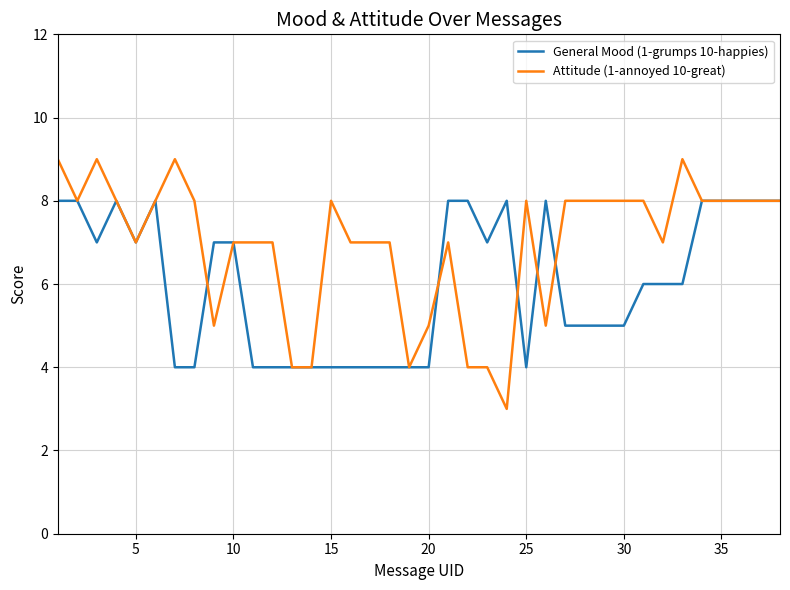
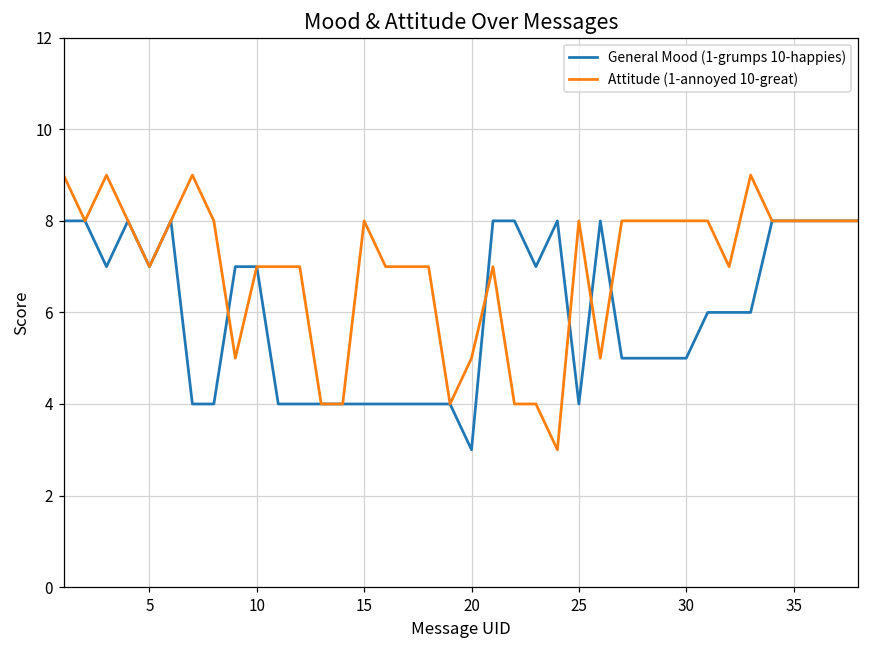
General Mood (1-grumps 10-happies), 20: 4 -> 3
